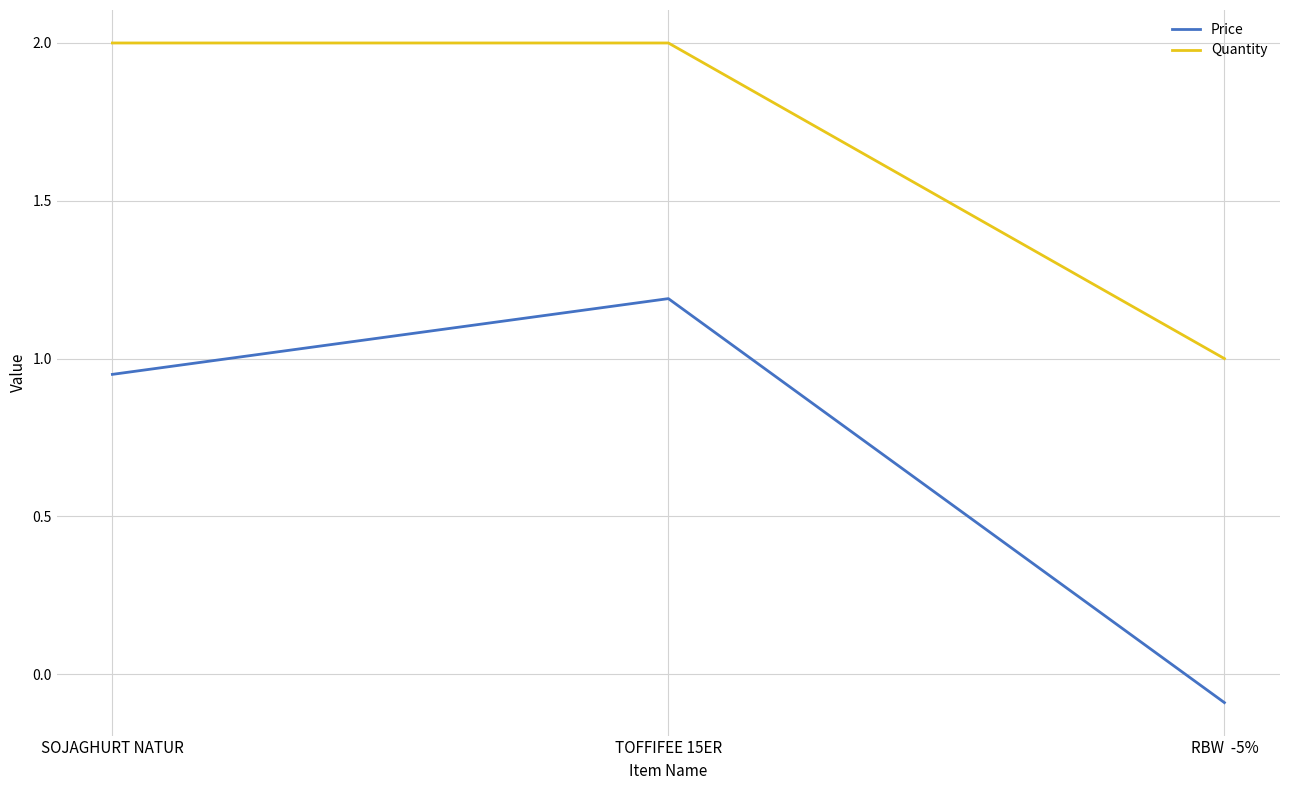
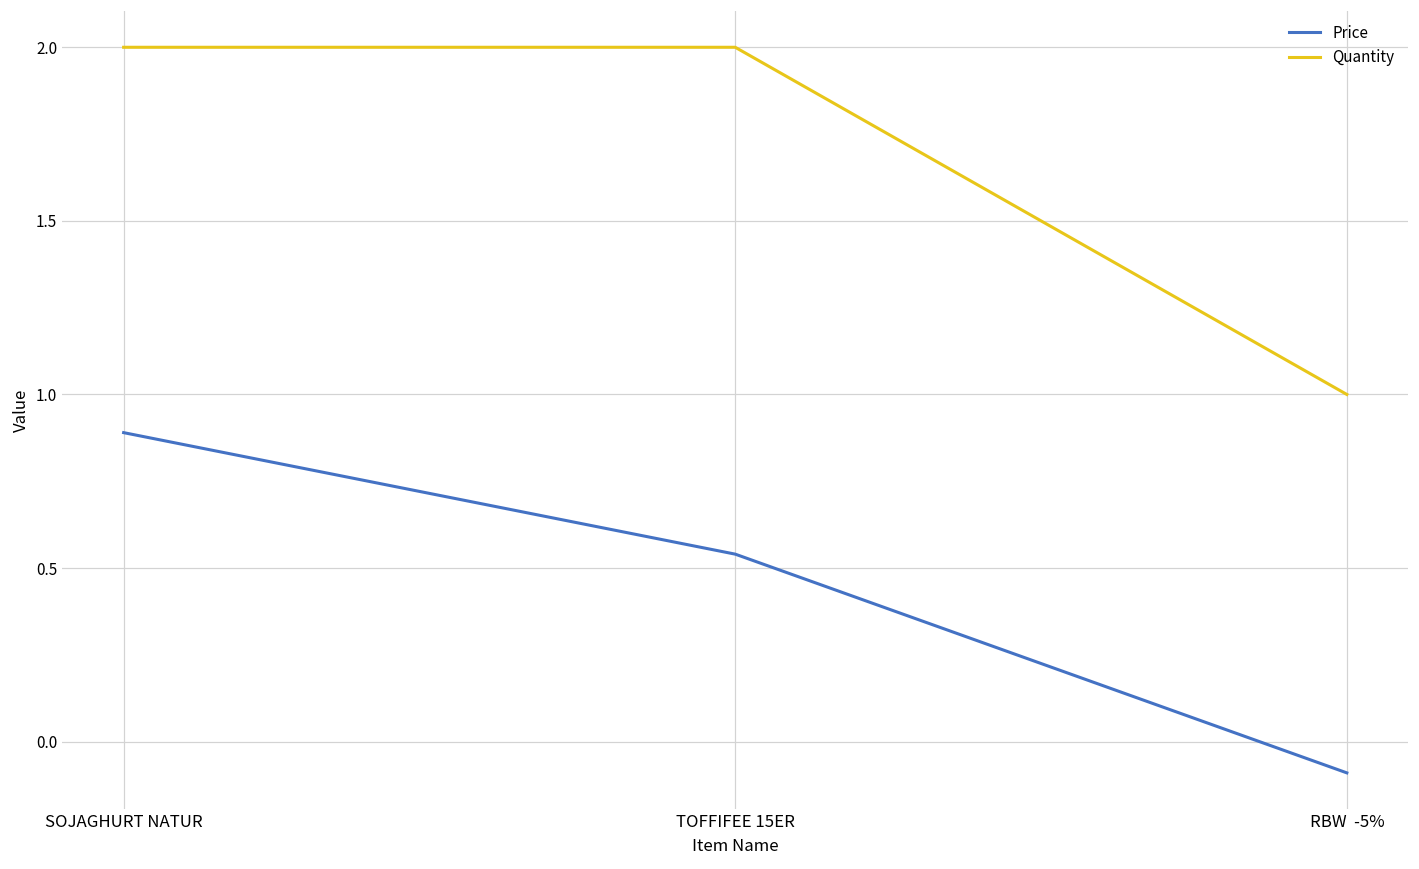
Price, SOJAGHURT NATUR: 0.95 -> 0.89
Price, TOFFIFEE 15ER: 1.19 -> 0.54
